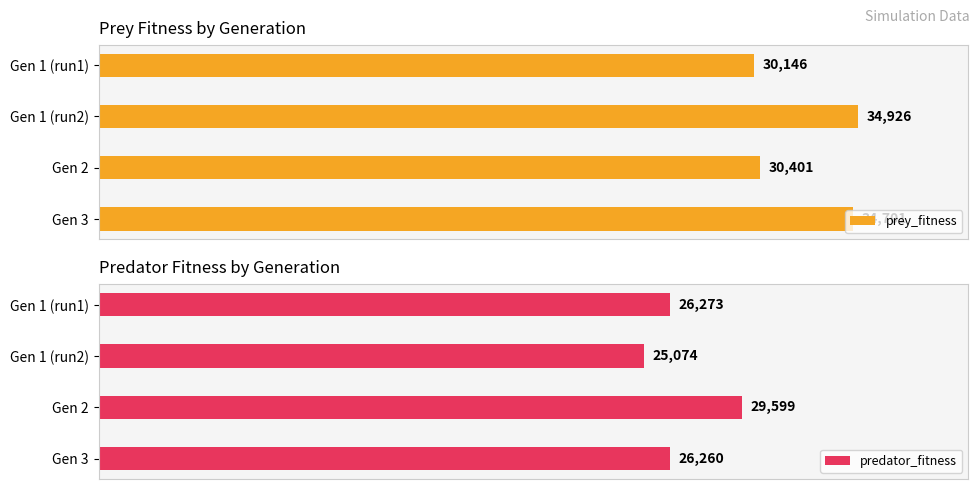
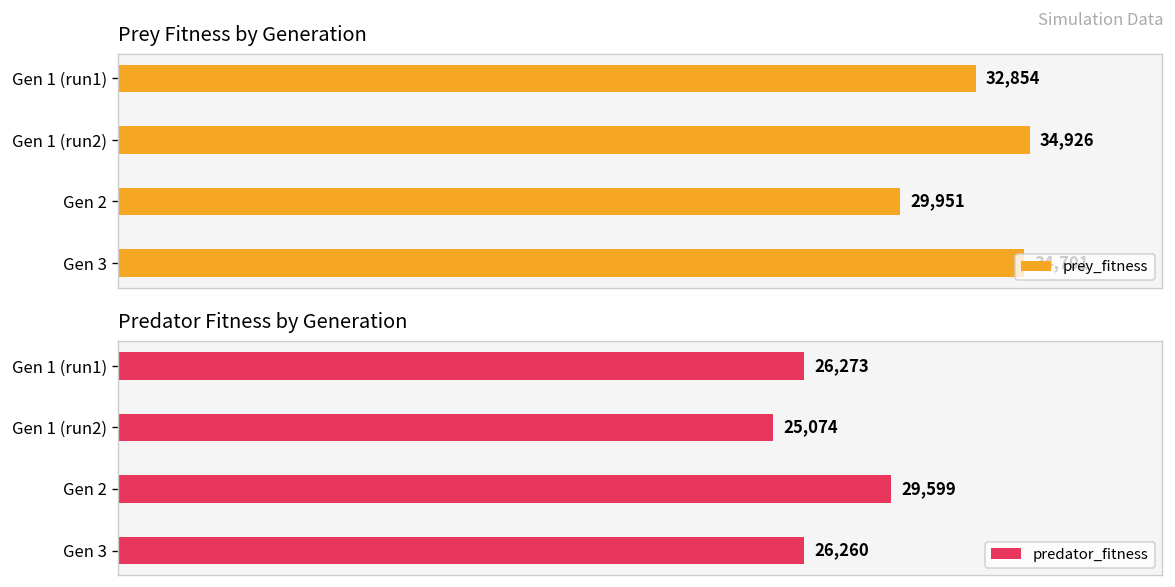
Prey Fitness by Generation, Gen 1 (run1): 30,146 -> 32,854
Prey Fitness by Generation, Gen 2: 30,401 -> 29,951
